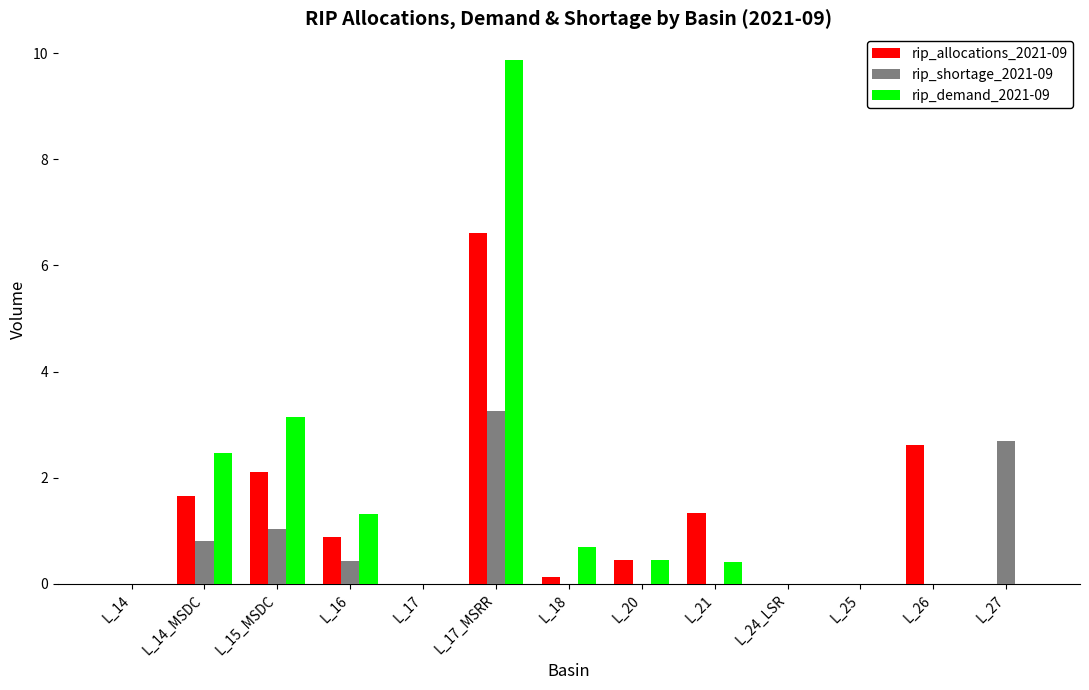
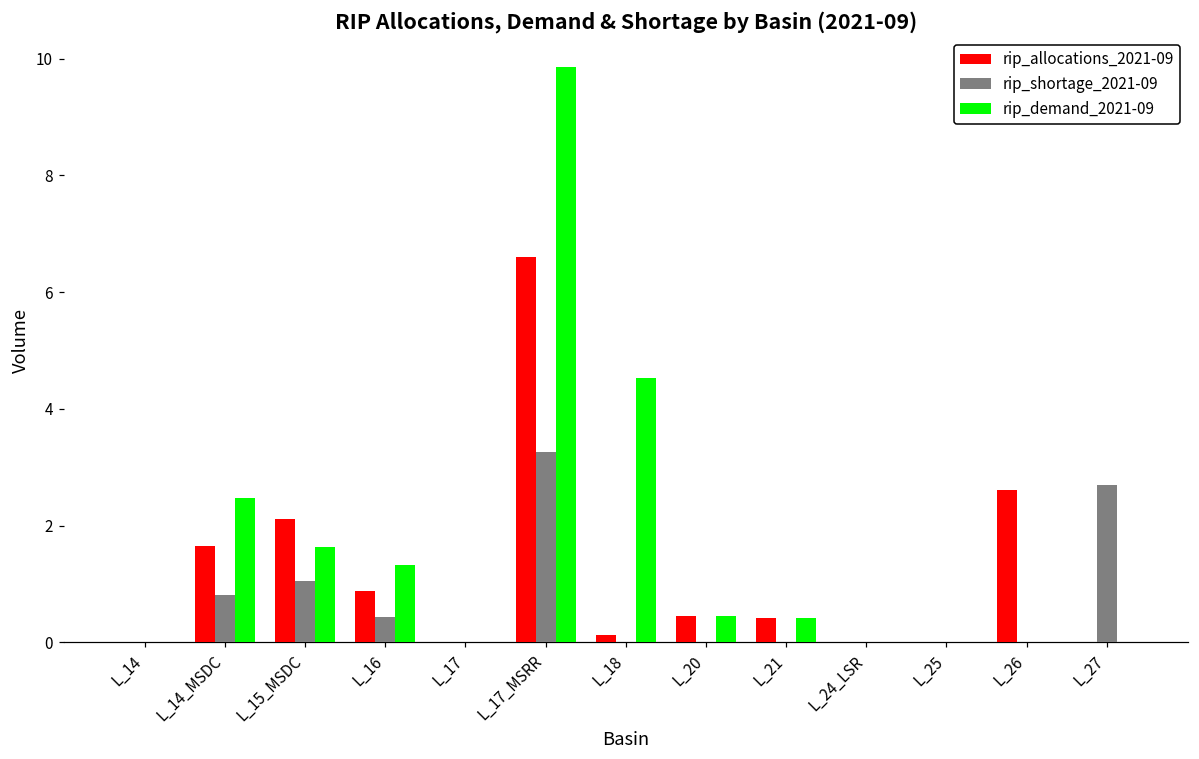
rip_demand_2021-09, L_15_MSDC: 3.1 -> 1.6
rip_demand_2021-09, L_18: 0.7 -> 4.5
rip_allocations_2021-09, L_21: 1.3 -> 0.4
